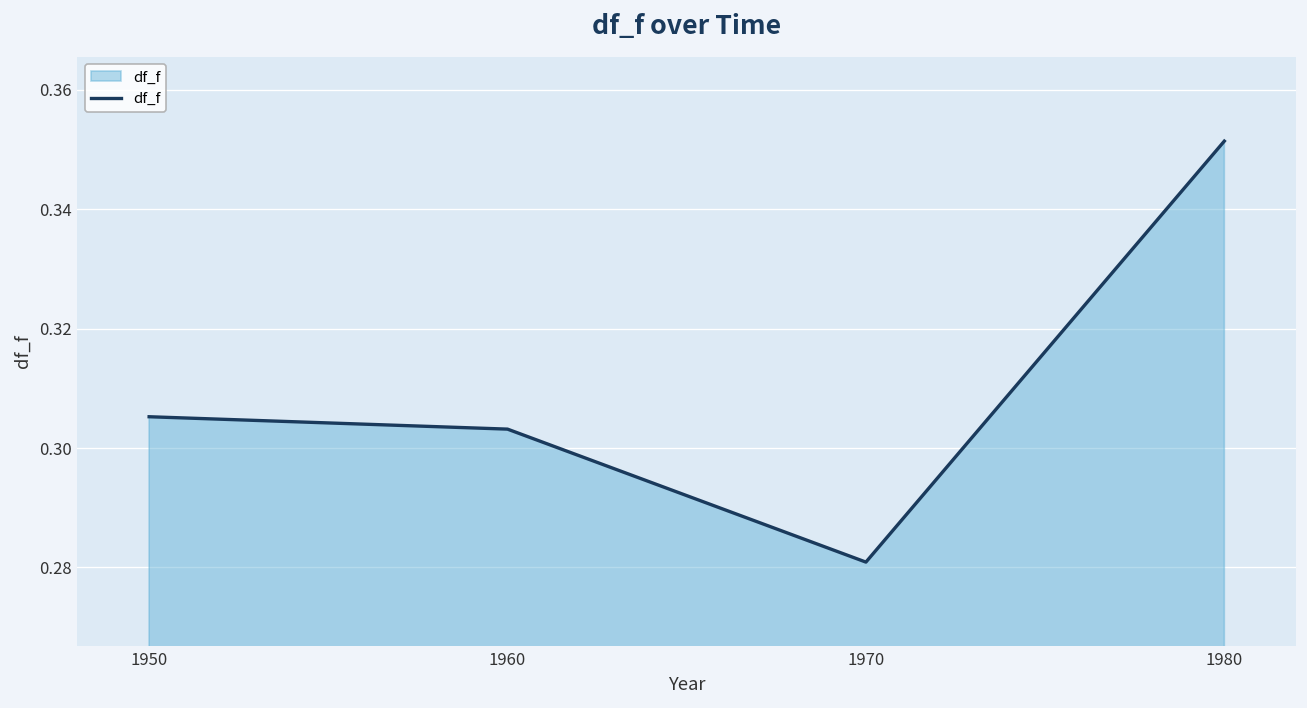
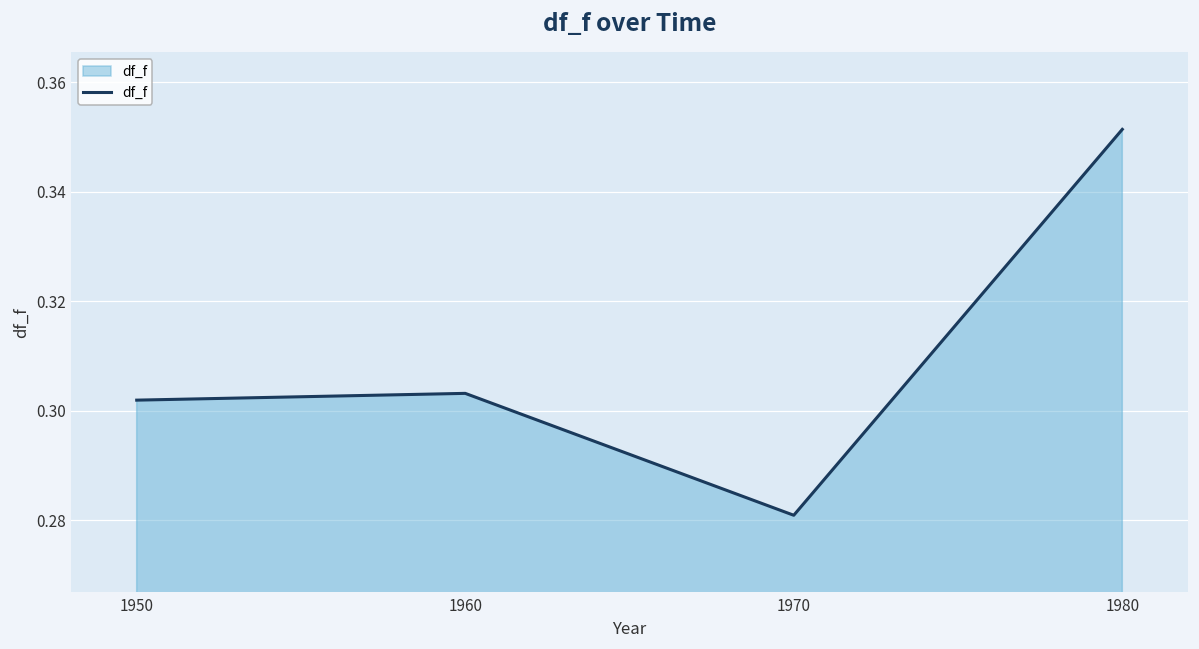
1950: 0.305 -> 0.302
